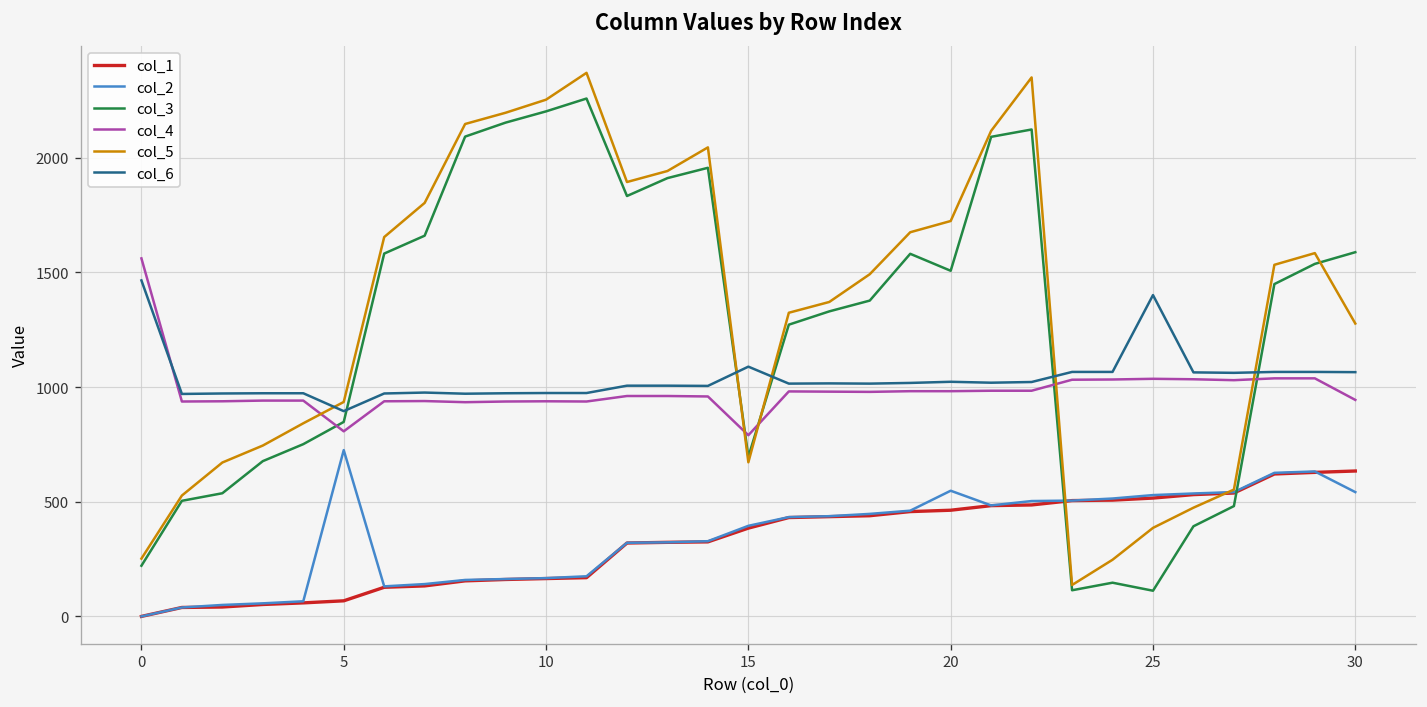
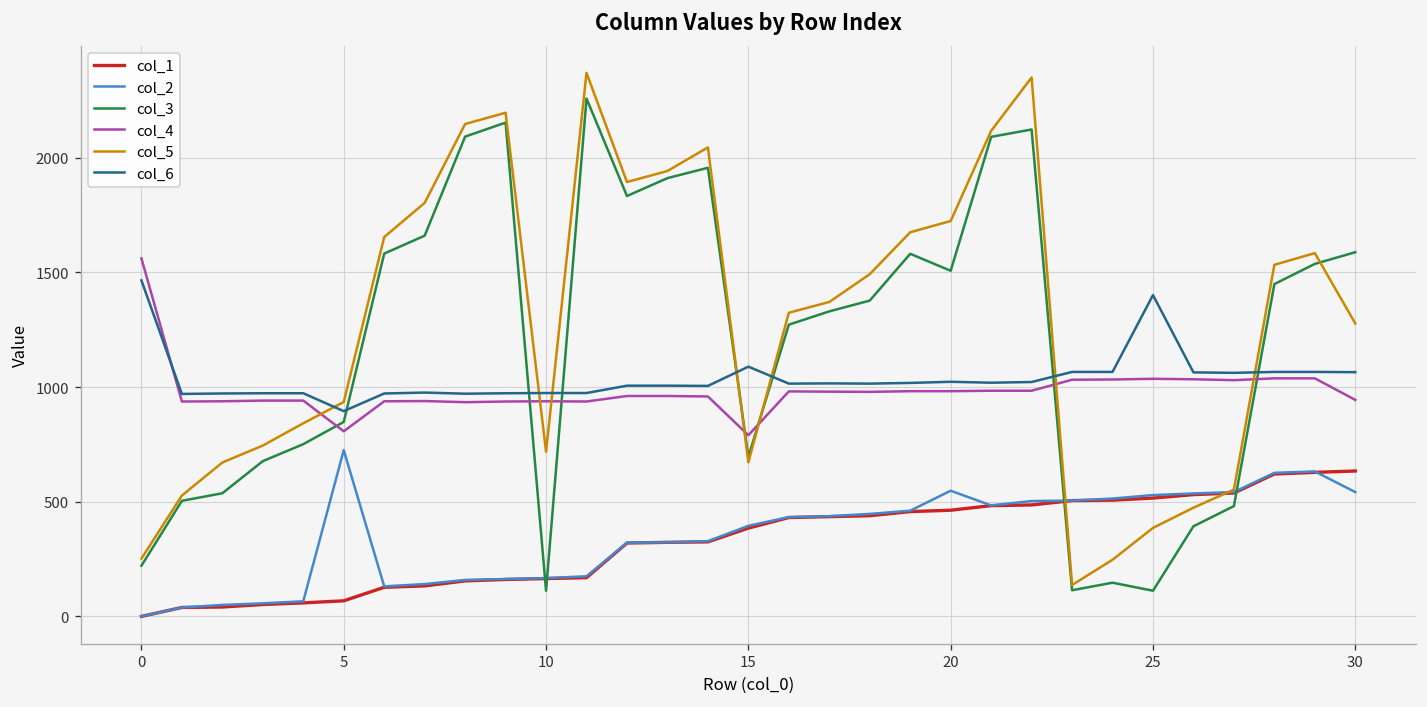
col_3, 10: 2200 -> 110
col_5, 10: 2250 -> 720
